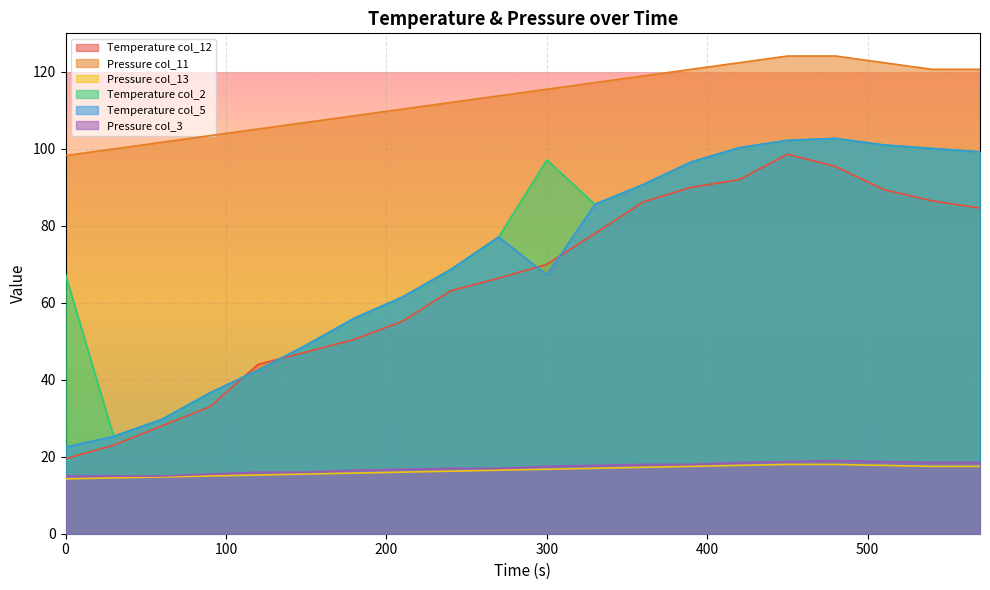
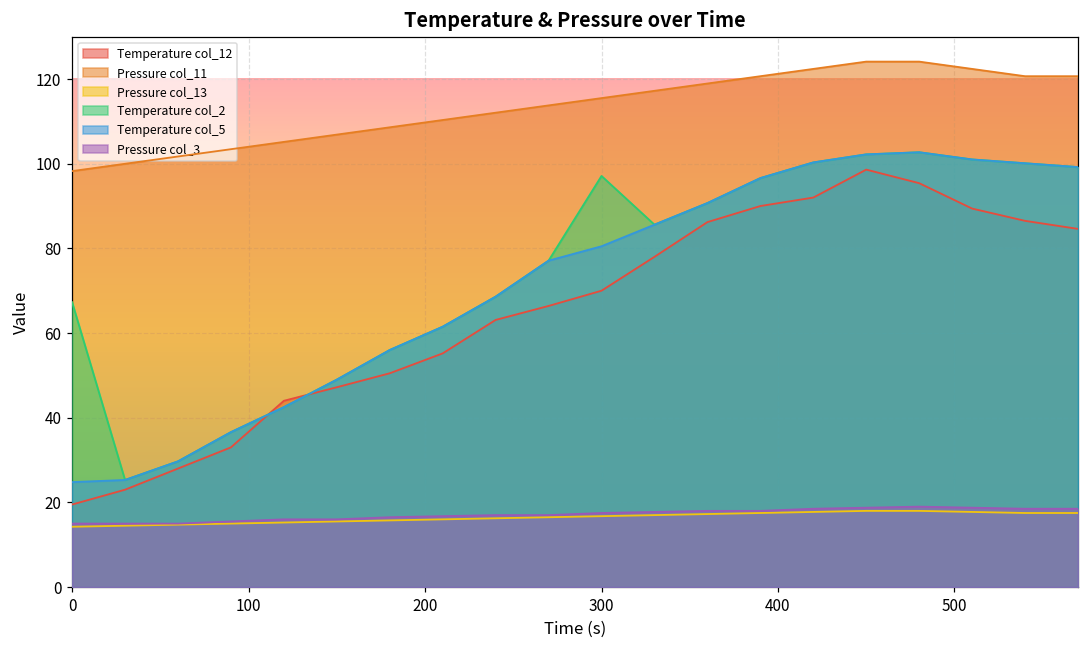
Temperature col_5, 0: 23 -> 25
Temperature col_5, 300: 67 -> 81
